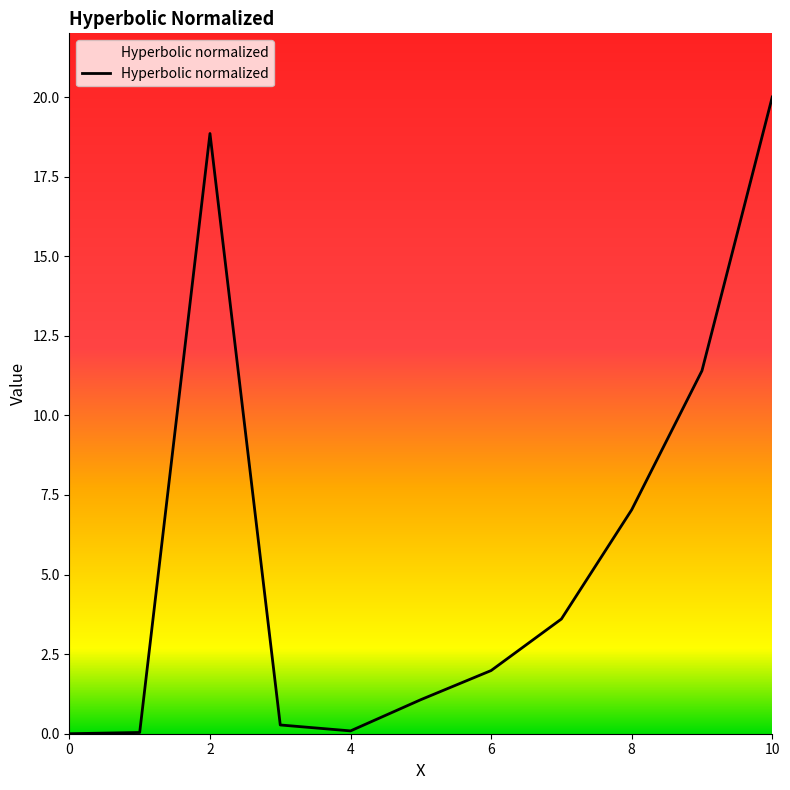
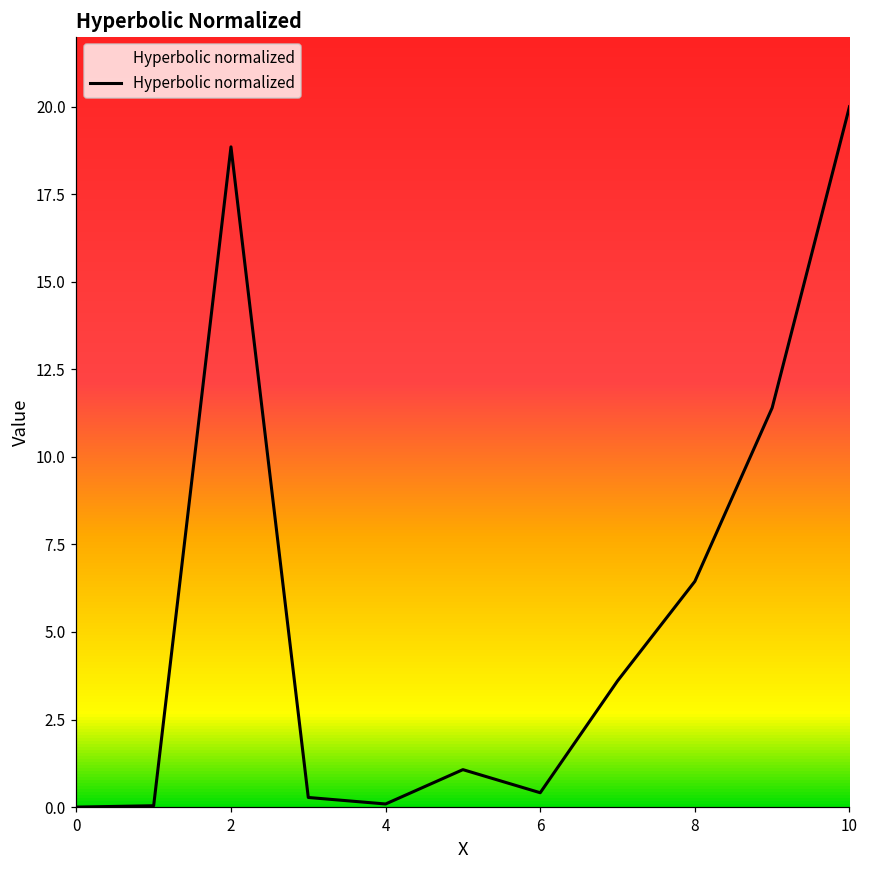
6: 2.0 -> 0.4
8: 7.0 -> 6.4
